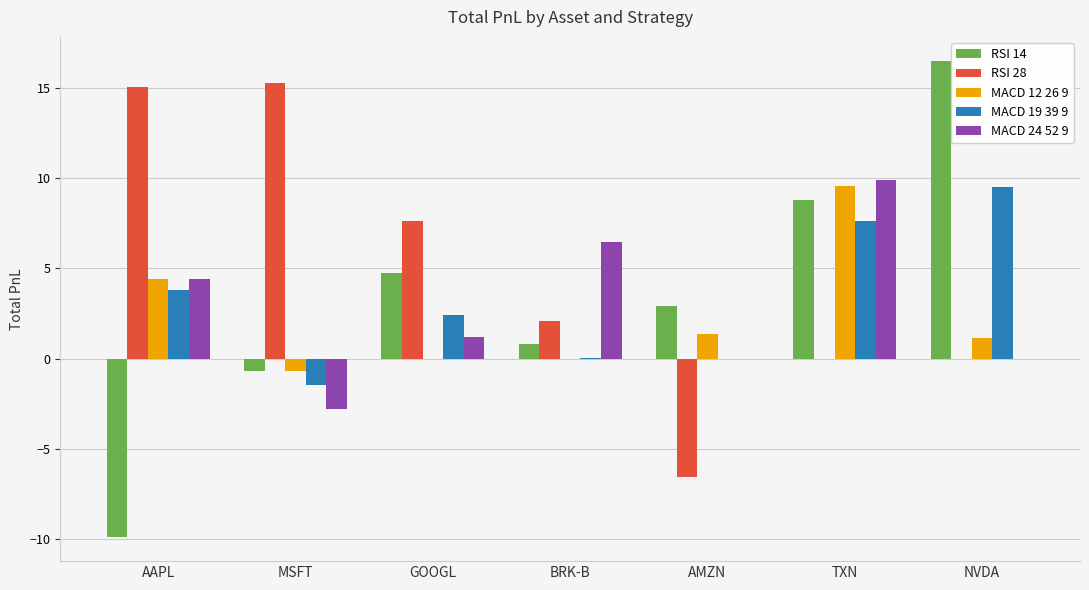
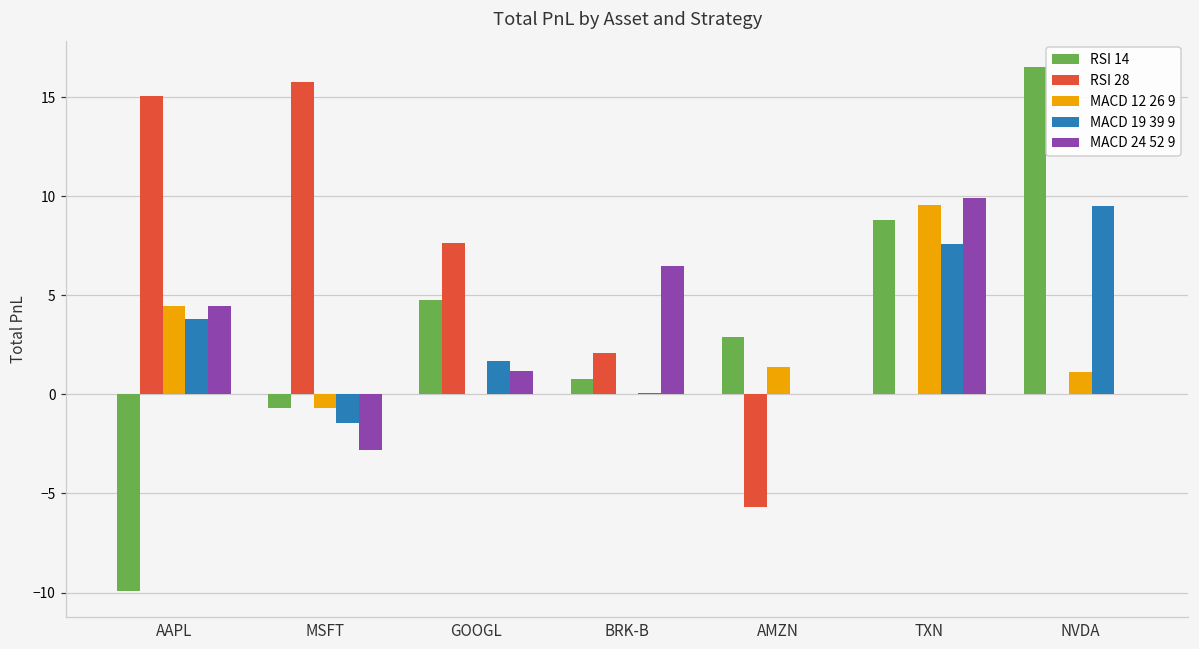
RSI 28, MSFT: 15.3 -> 15.8
MACD 19 39 9, GOOGL: 2.4 -> 1.7
RSI 28, AMZN: -6.6 -> -5.7
